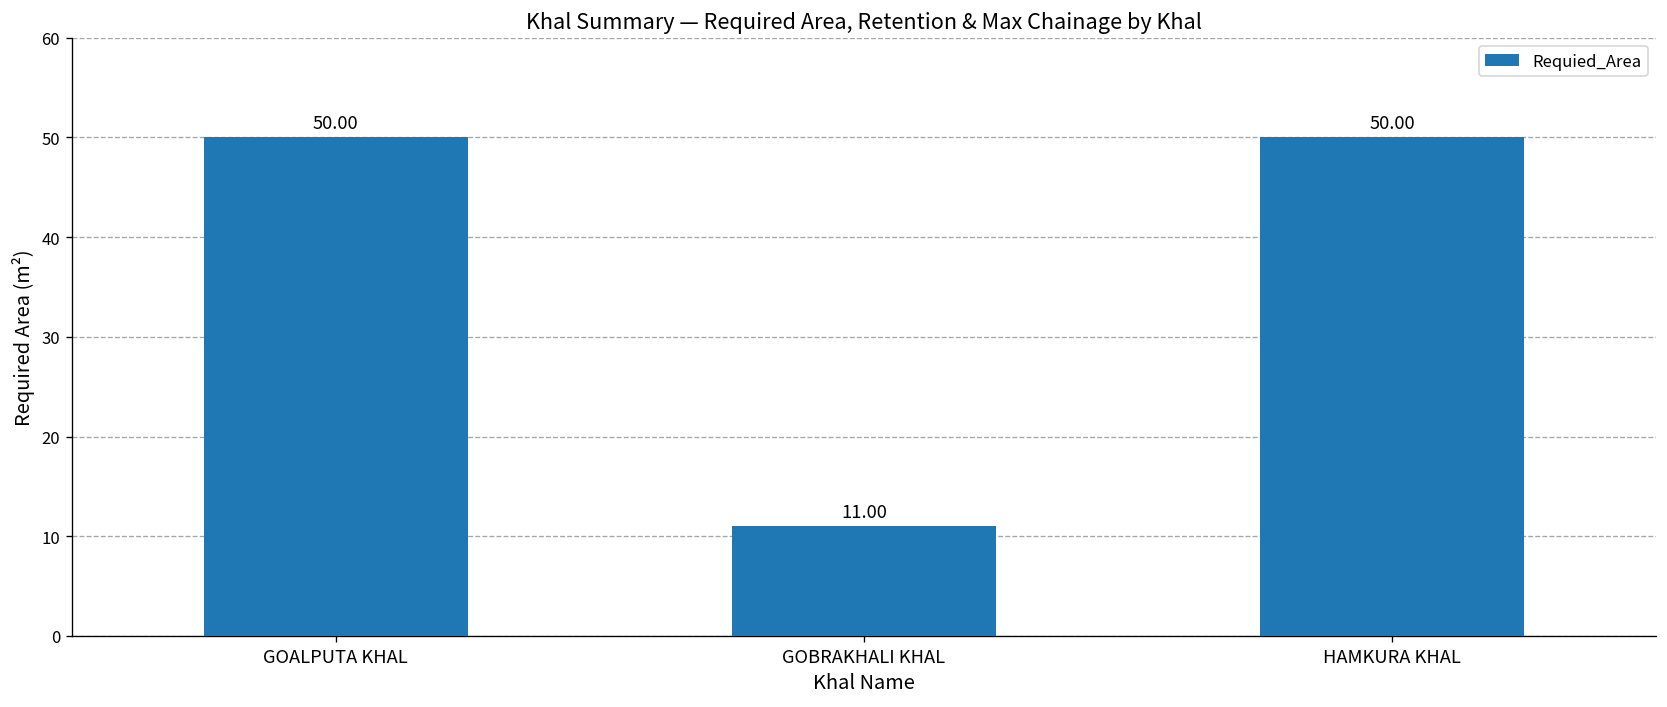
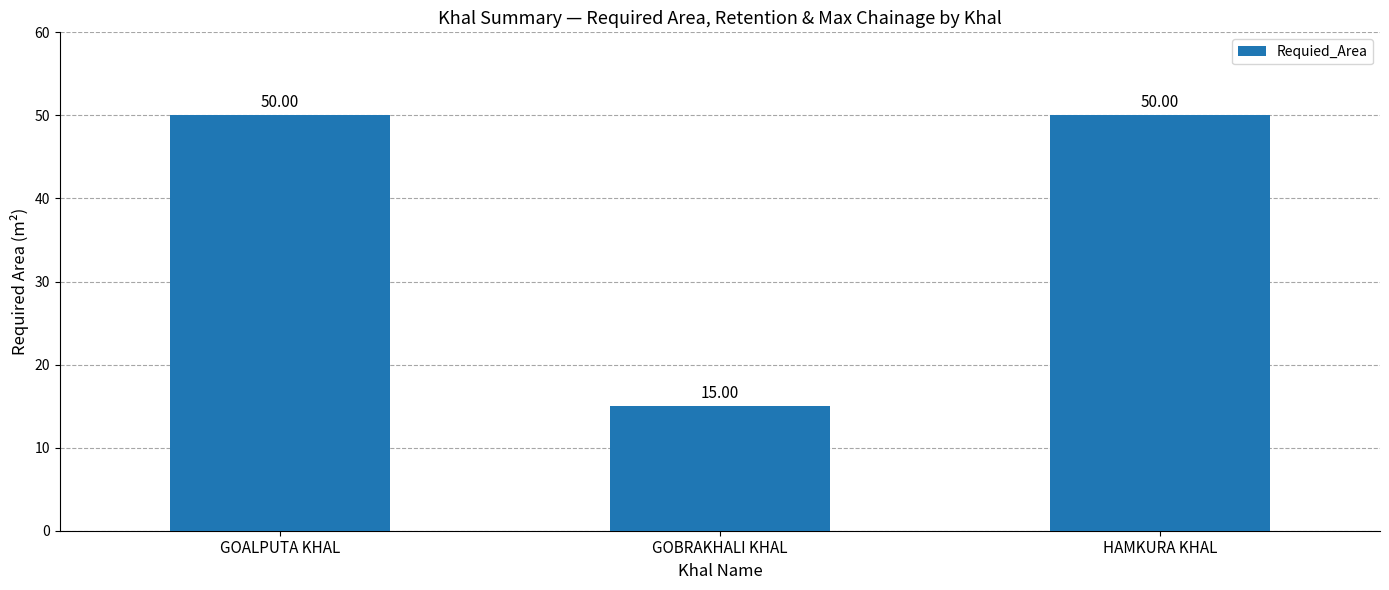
GOBRAKHALI KHAL: 11.00 -> 15.00
